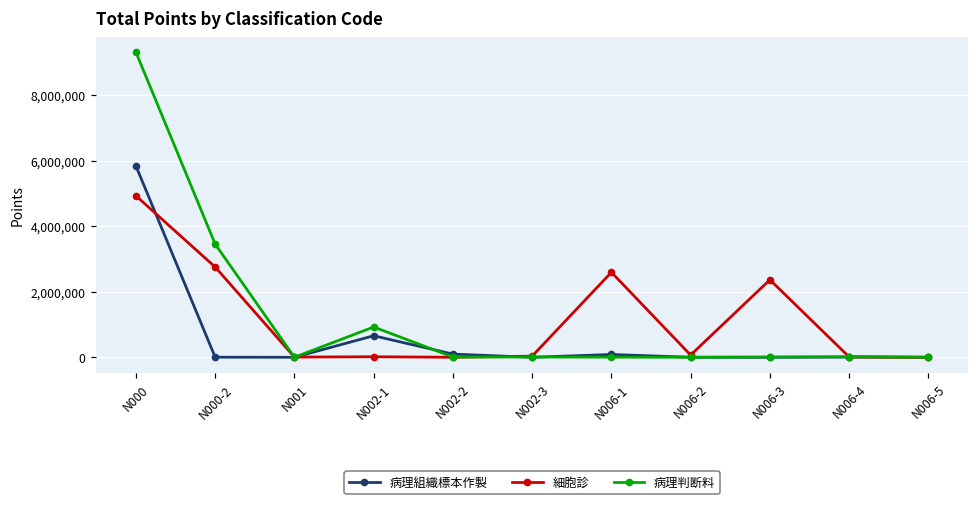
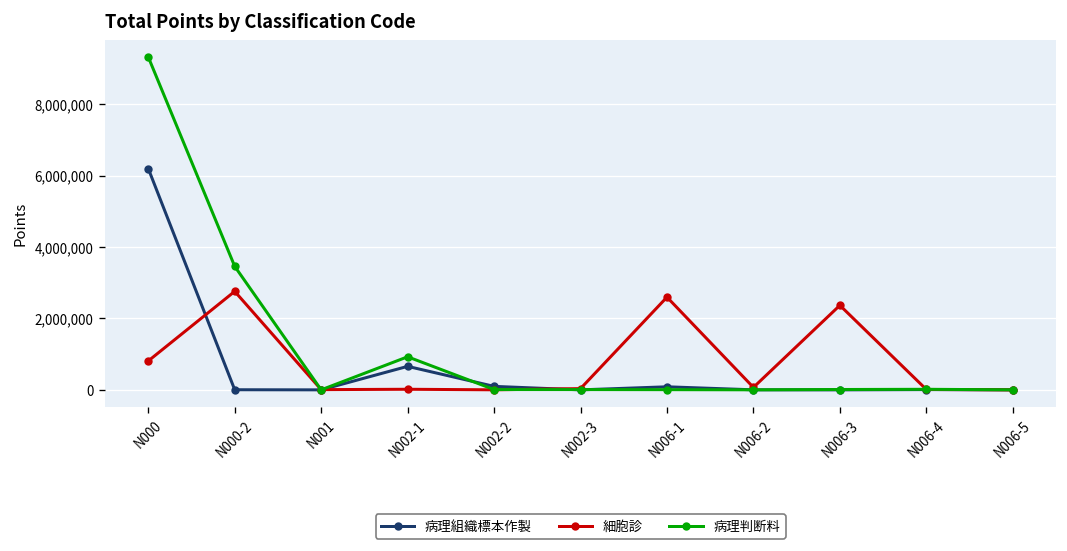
病理組織標本作製, N000: 5,800,000 -> 6,200,000
細胞診, N000: 4,900,000 -> 800,000
